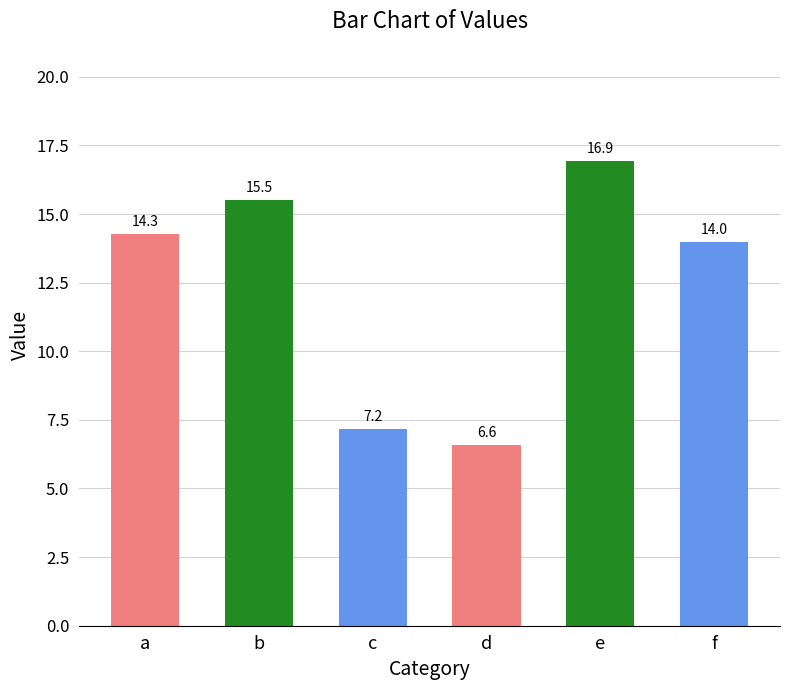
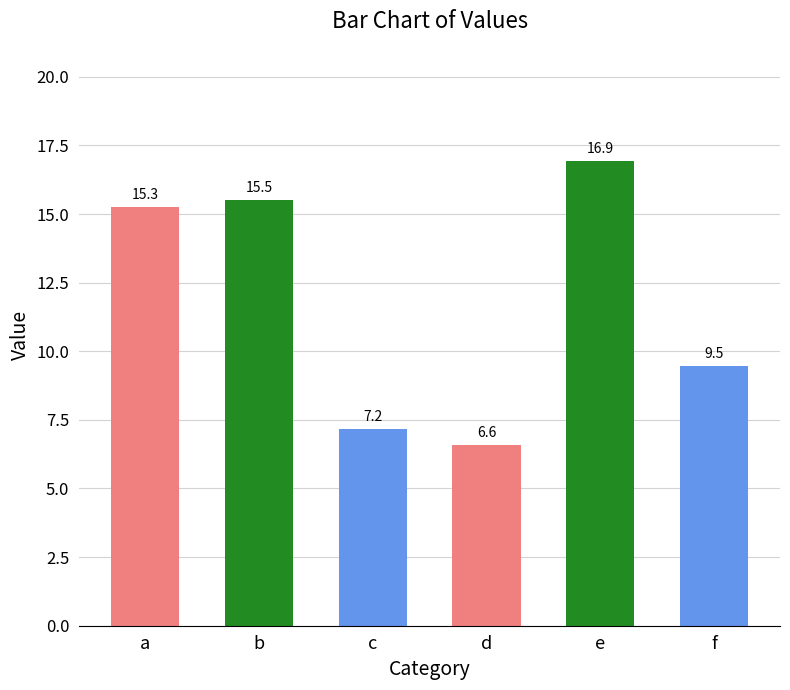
a: 14.3 -> 15.3
f: 14.0 -> 9.5
